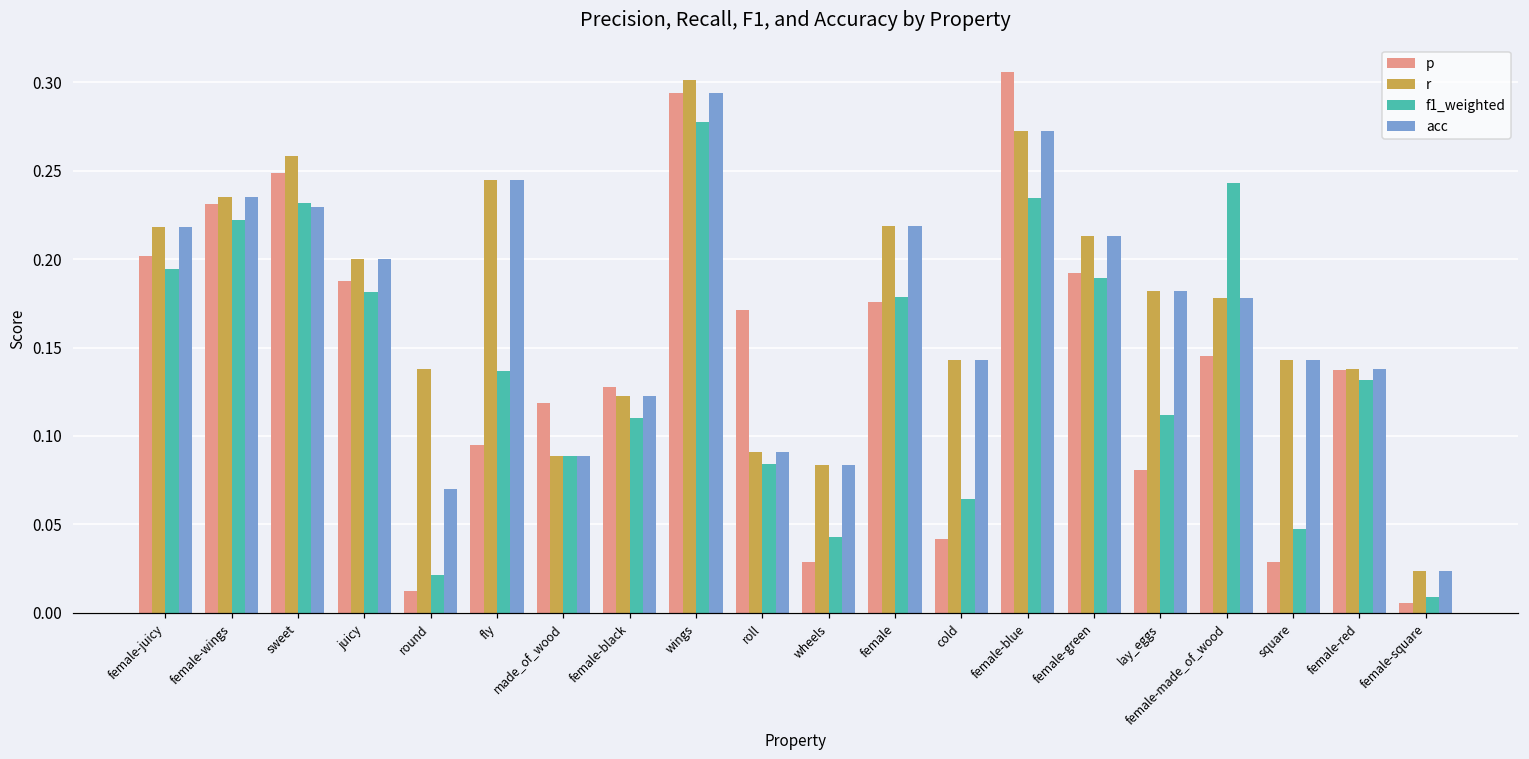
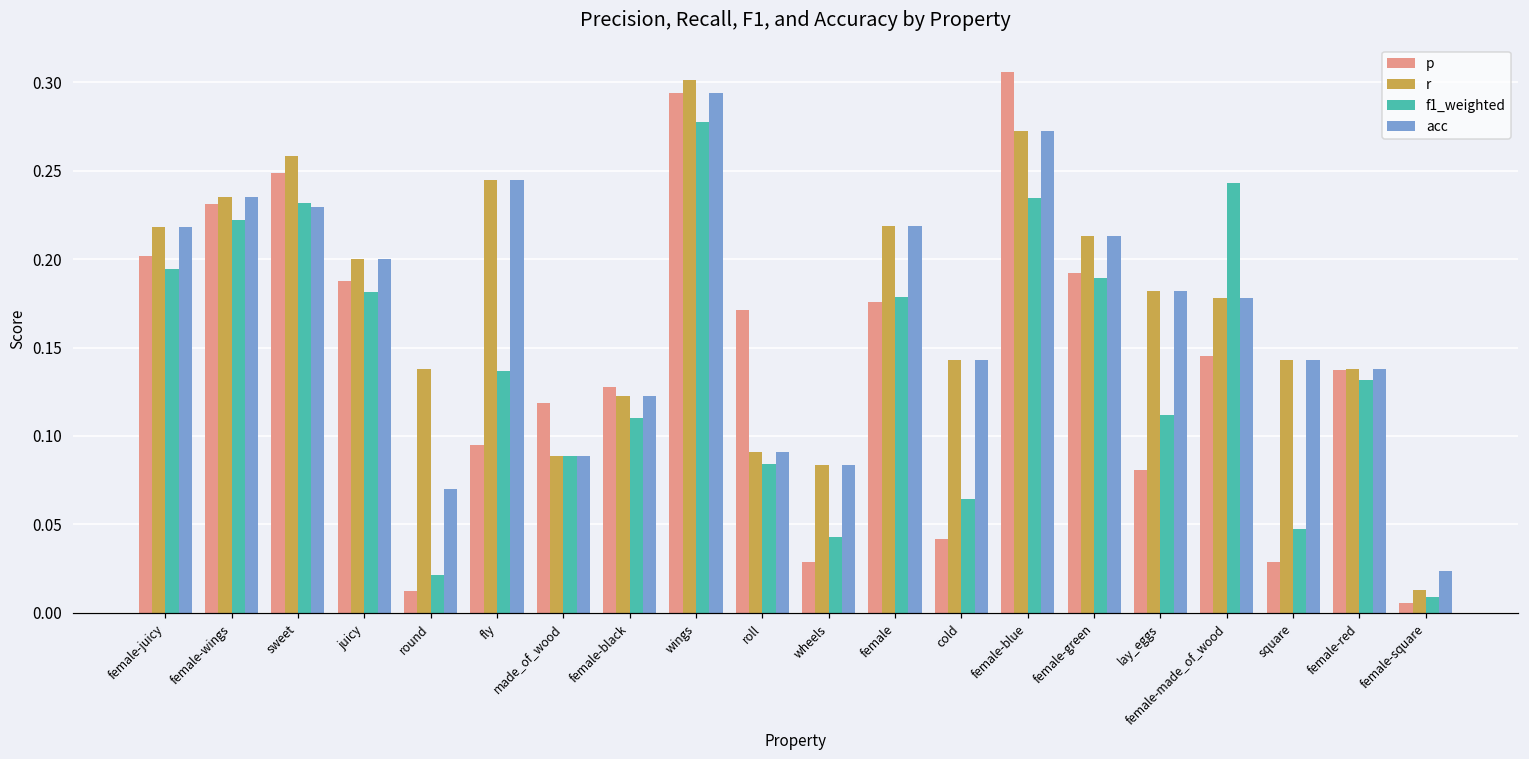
r, female-square: 0.024 -> 0.013
